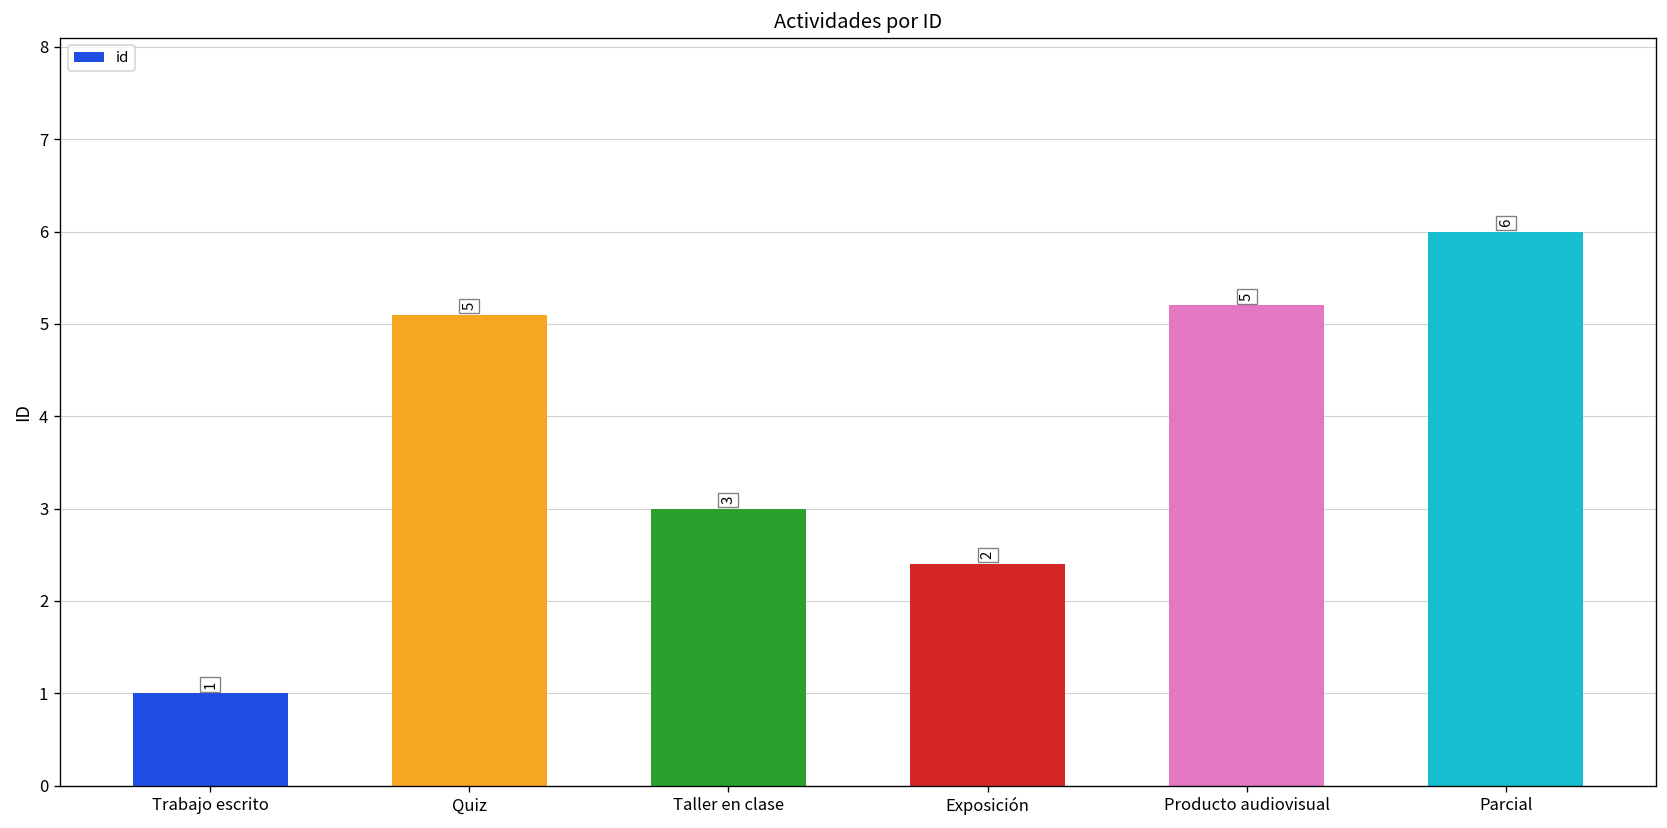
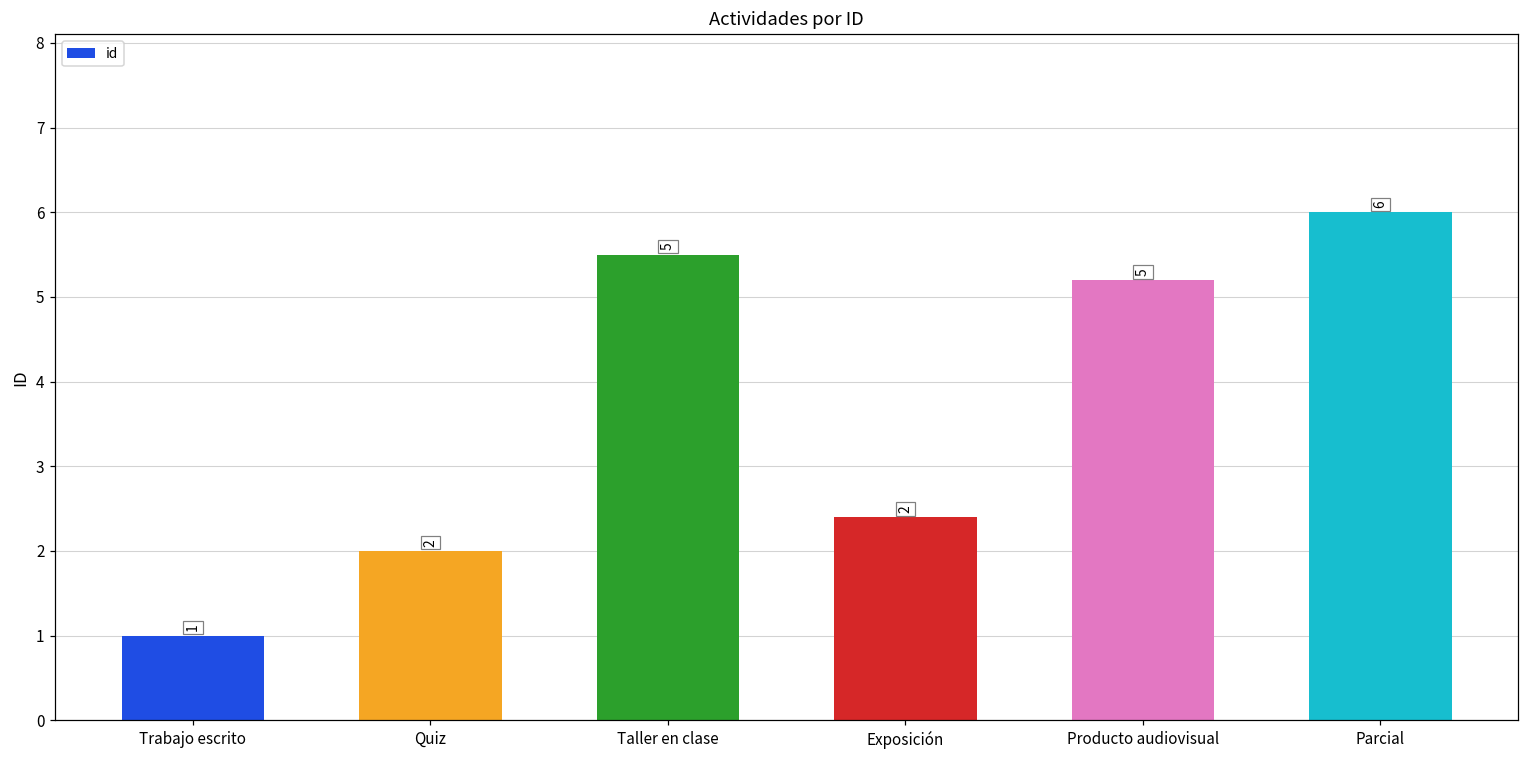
Quiz: 5 -> 2
Taller en clase: 3 -> 5
